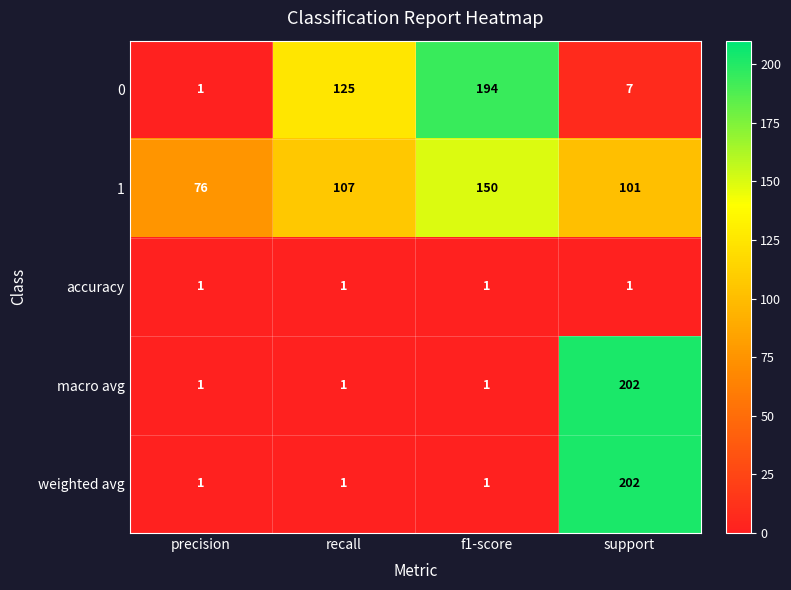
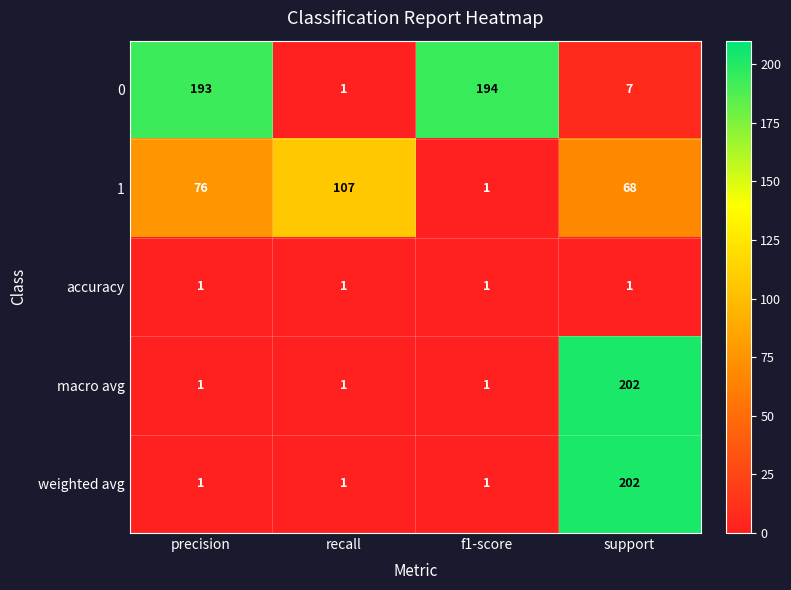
0, precision: 1 -> 193
0, recall: 125 -> 1
1, f1-score: 150 -> 1
1, support: 101 -> 68
